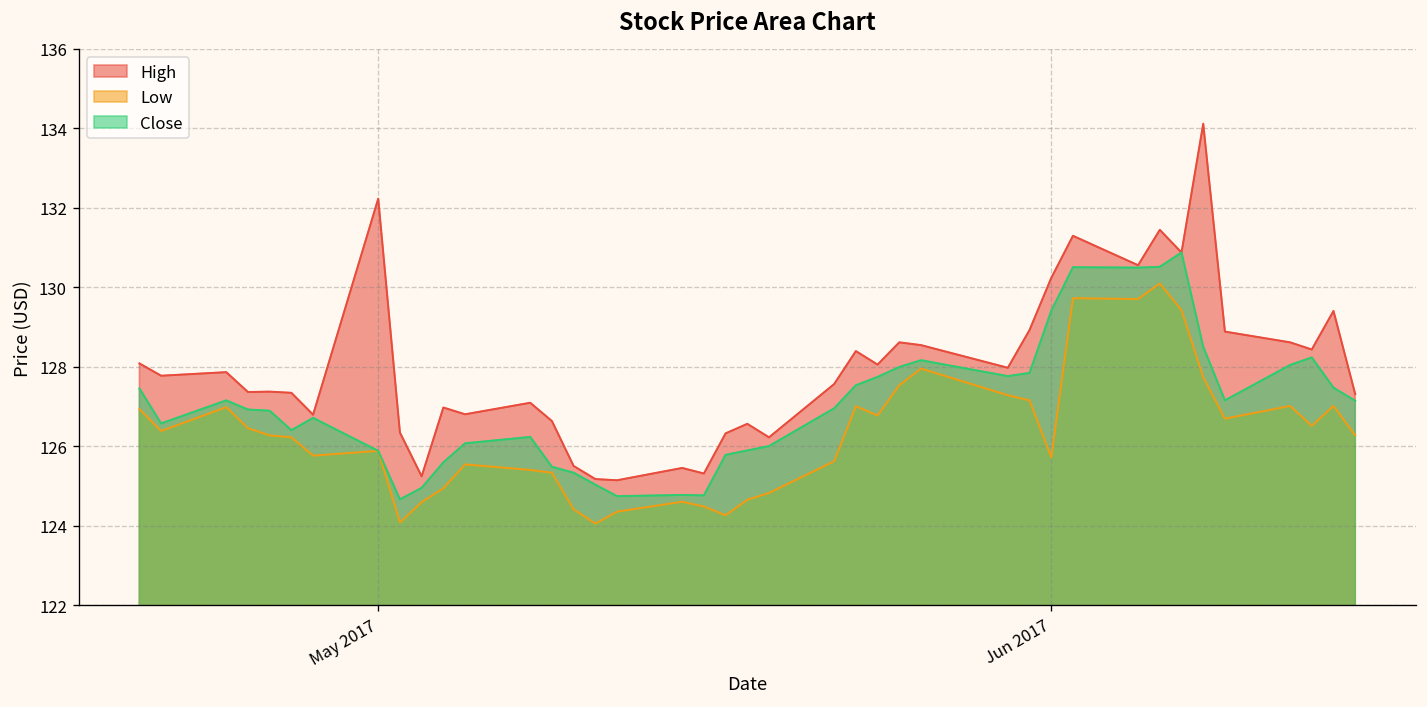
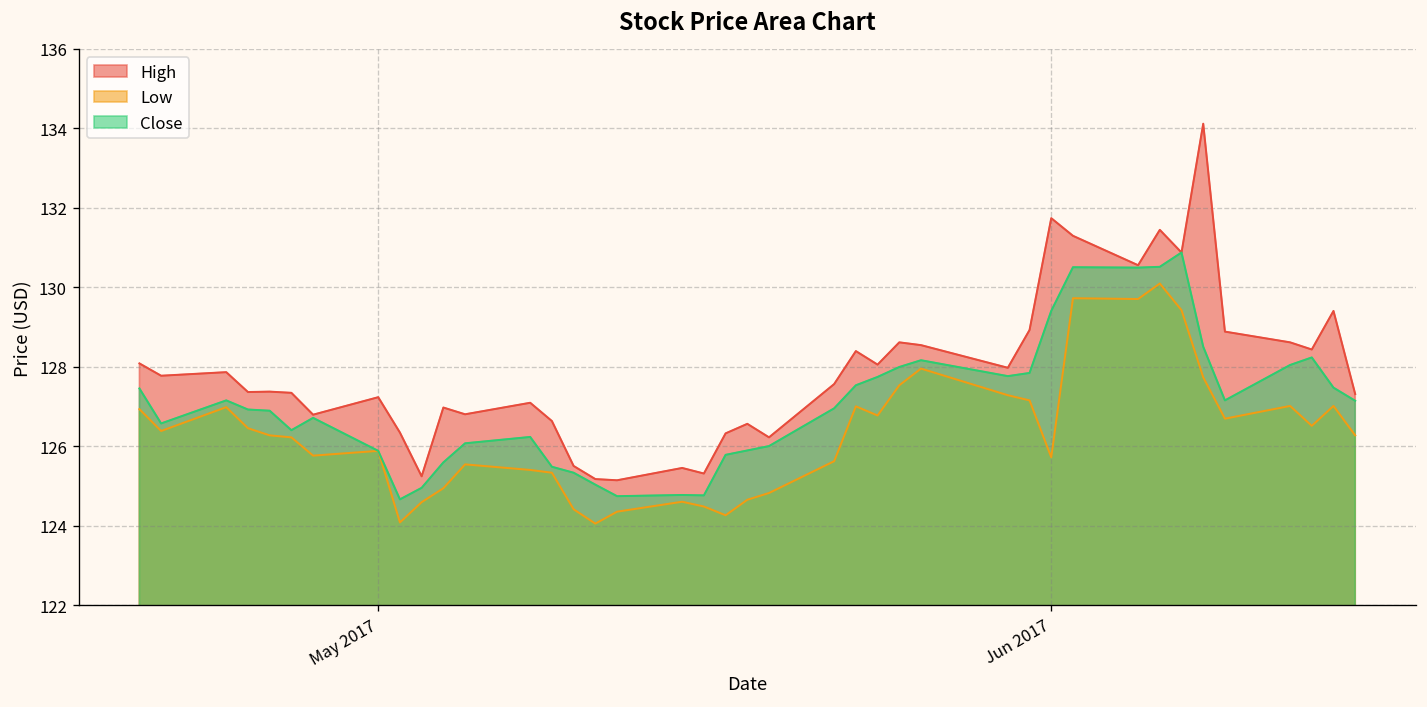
High, May 2017: 132.2 -> 127.2
High, Jun 2017: 130.2 -> 131.7
